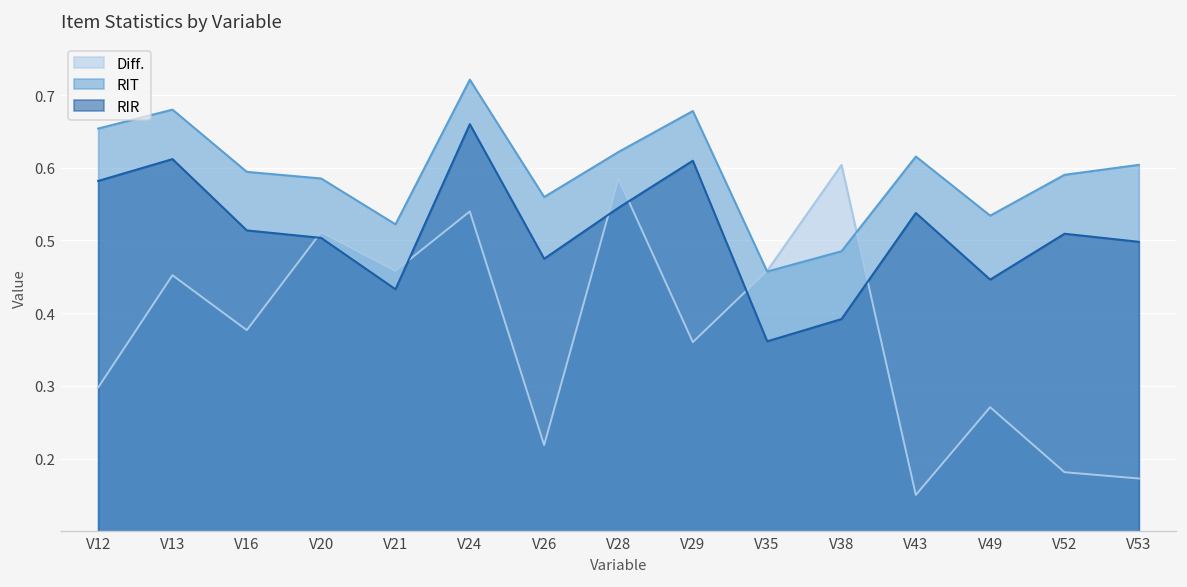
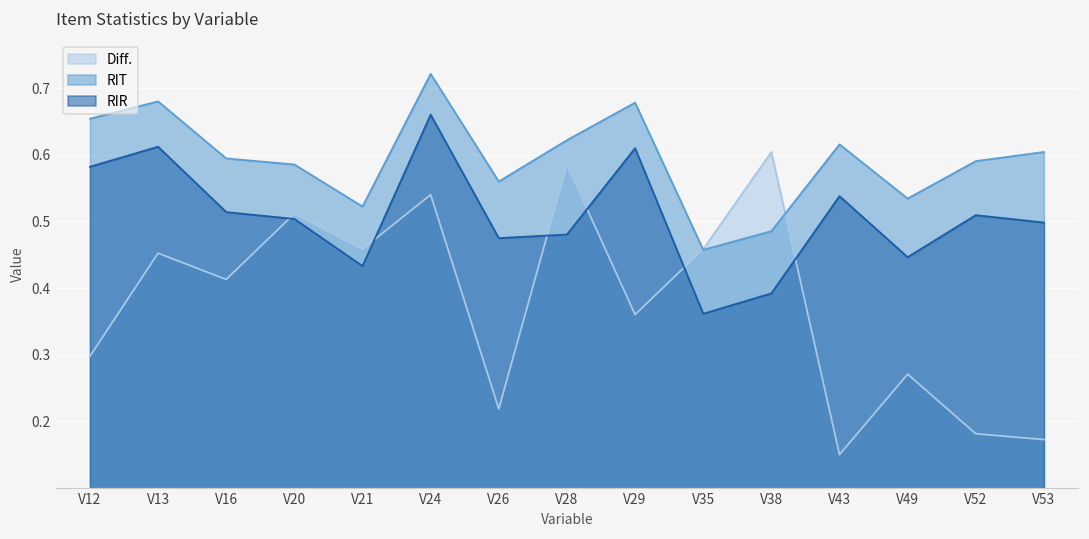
Diff., V16: 0.38 -> 0.41
RIR, V28: 0.54 -> 0.48
